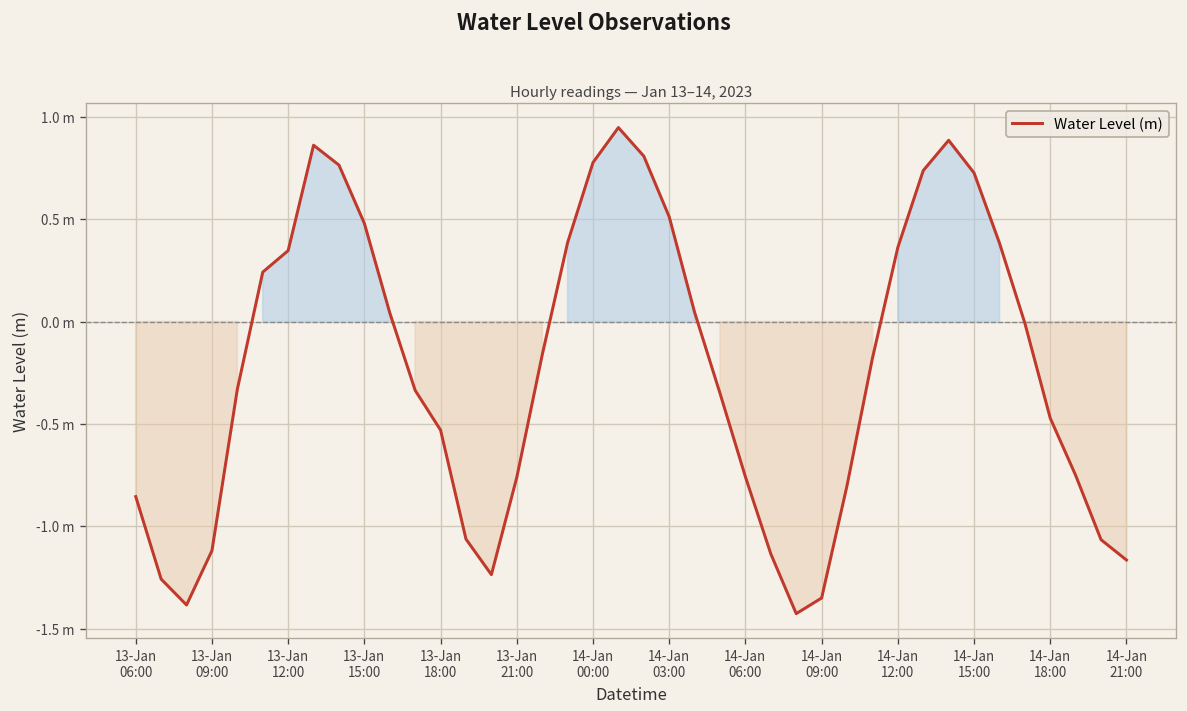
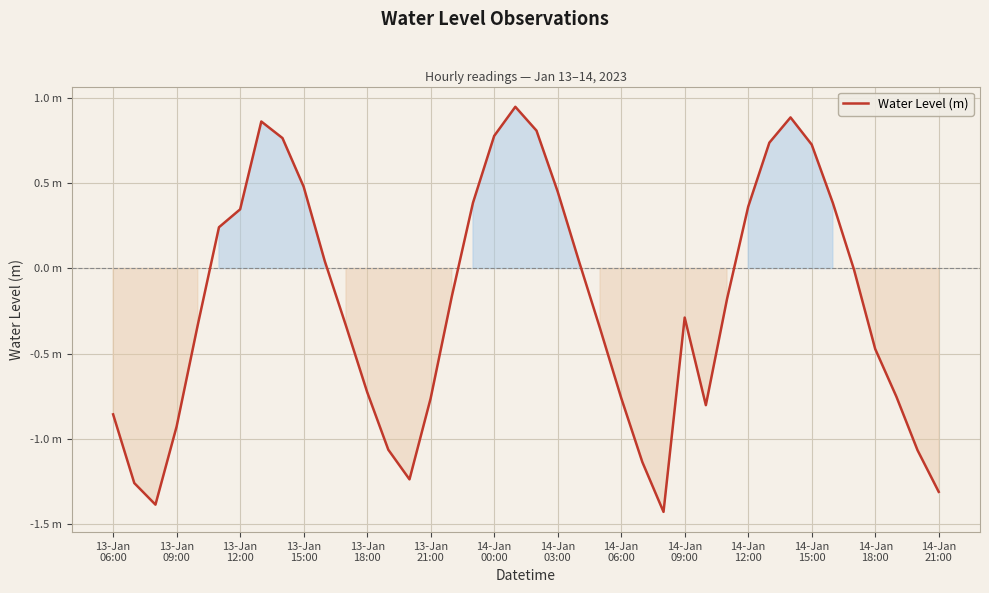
13-Jan 09:00: -1.12 m -> -0.93 m
13-Jan 18:00: -0.53 m -> -0.72 m
14-Jan 03:00: 0.51 m -> 0.45 m
14-Jan 09:00: -1.35 m -> -0.29 m
14-Jan 21:00: -1.16 m -> -1.31 m
